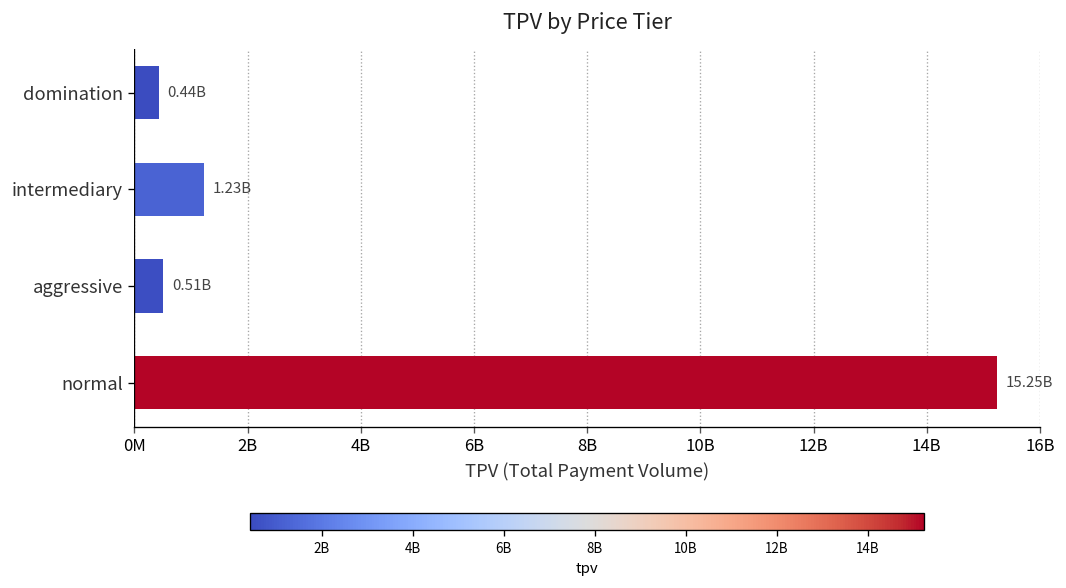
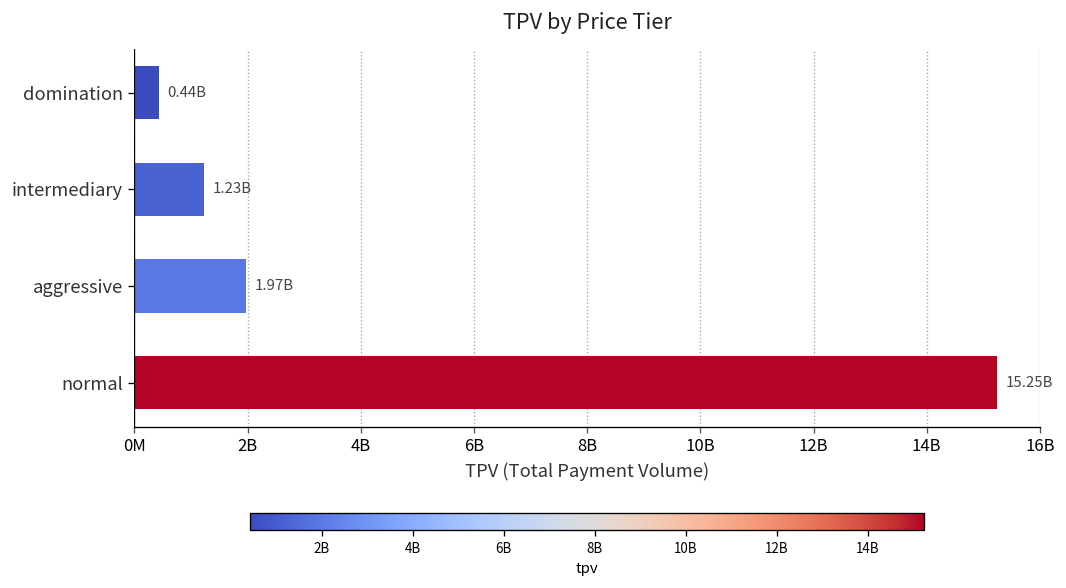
aggressive: 0.51B -> 1.97B
